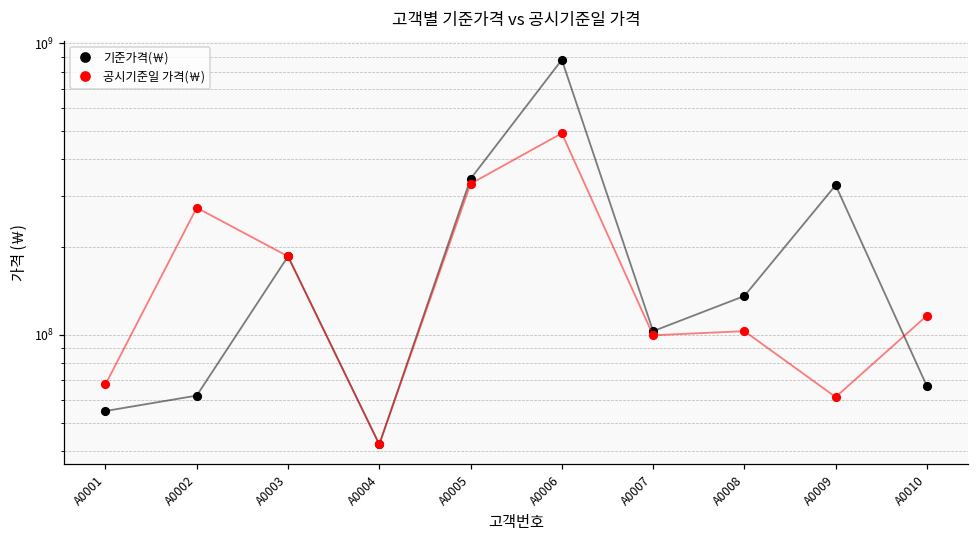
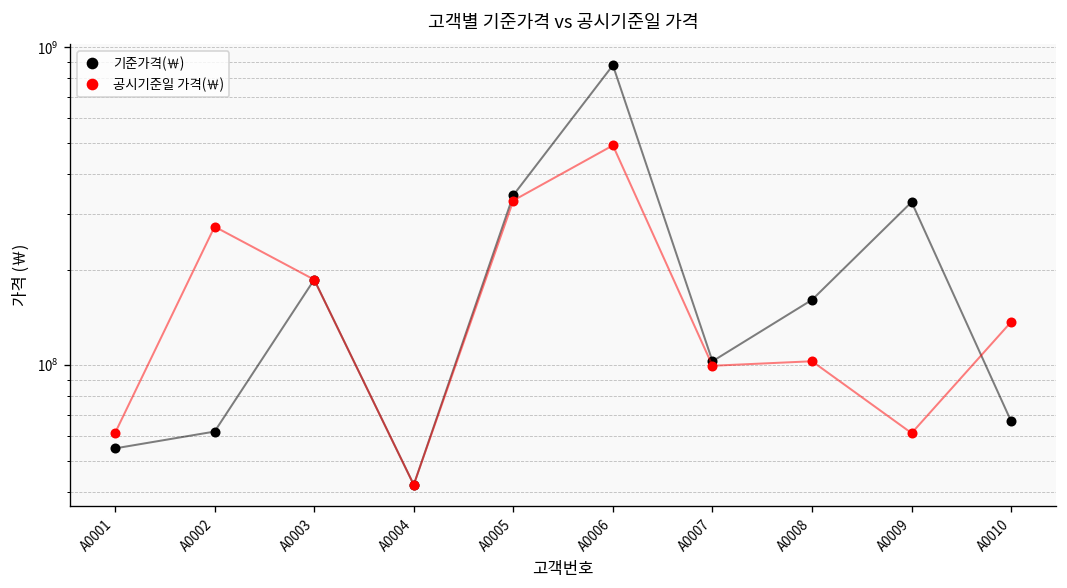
공시기준일 가격(￦), A0001: 68000000 -> 61000000
기준가격(￦), A0008: 140000000 -> 160000000
공시기준일 가격(￦), A0010: 120000000 -> 140000000
